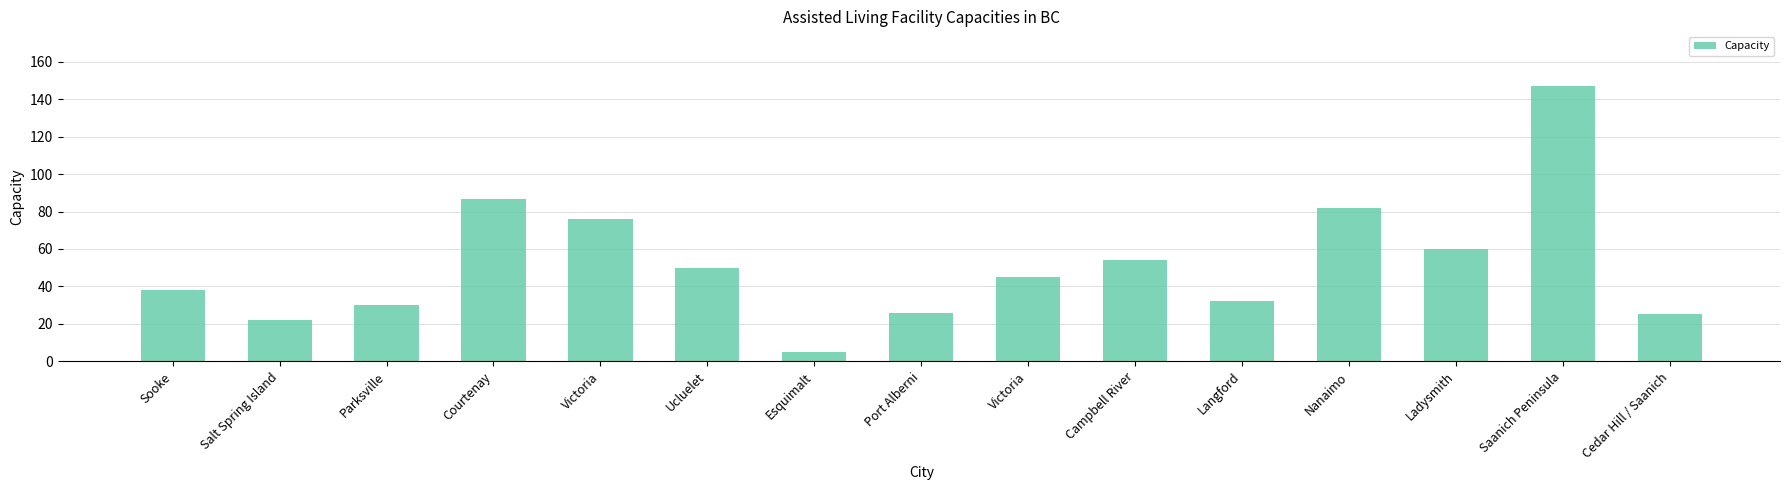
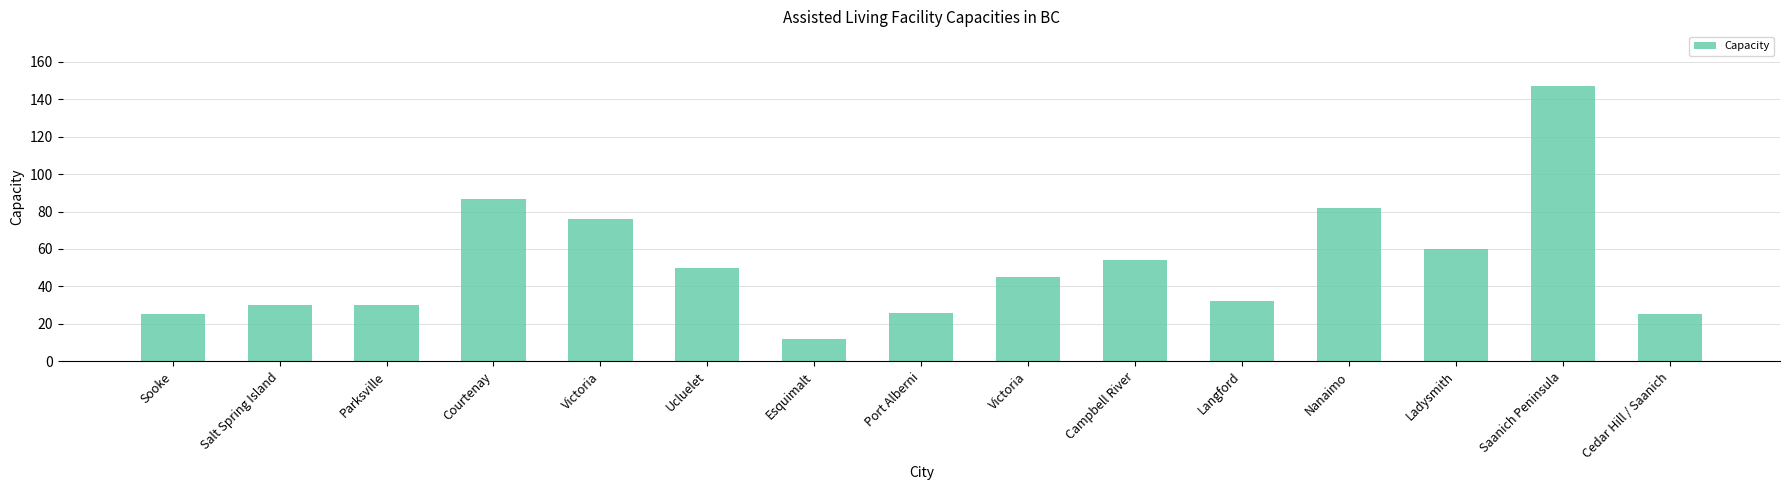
Sooke: 38 -> 25
Salt Spring Island: 22 -> 30
Esquimalt: 5 -> 12
